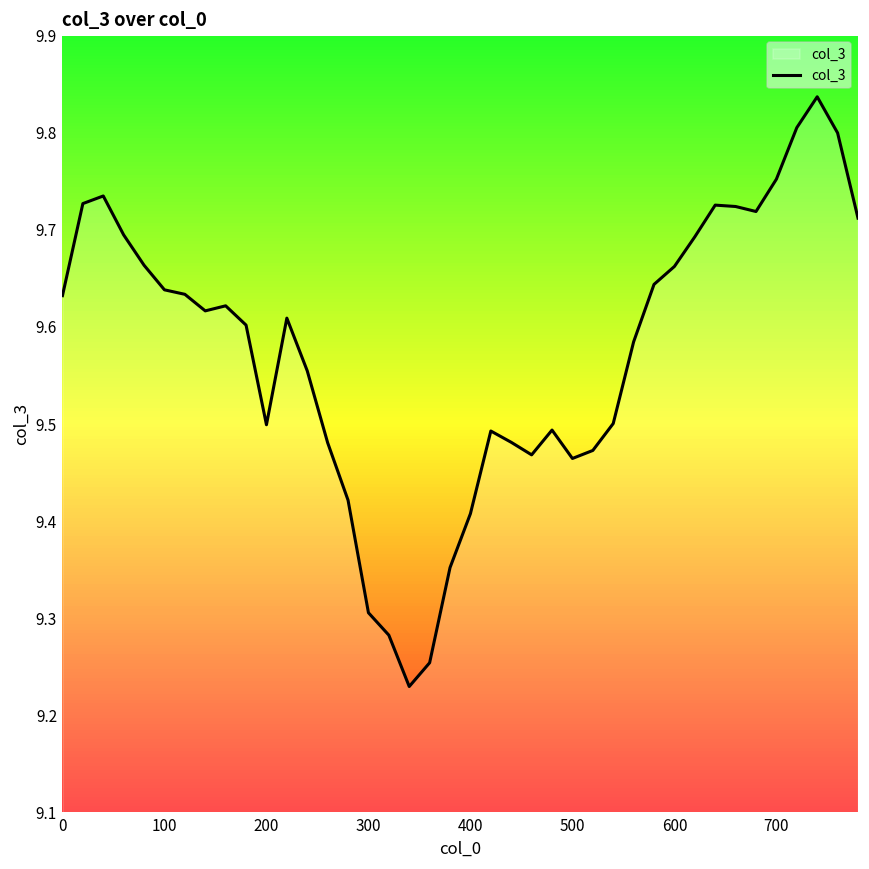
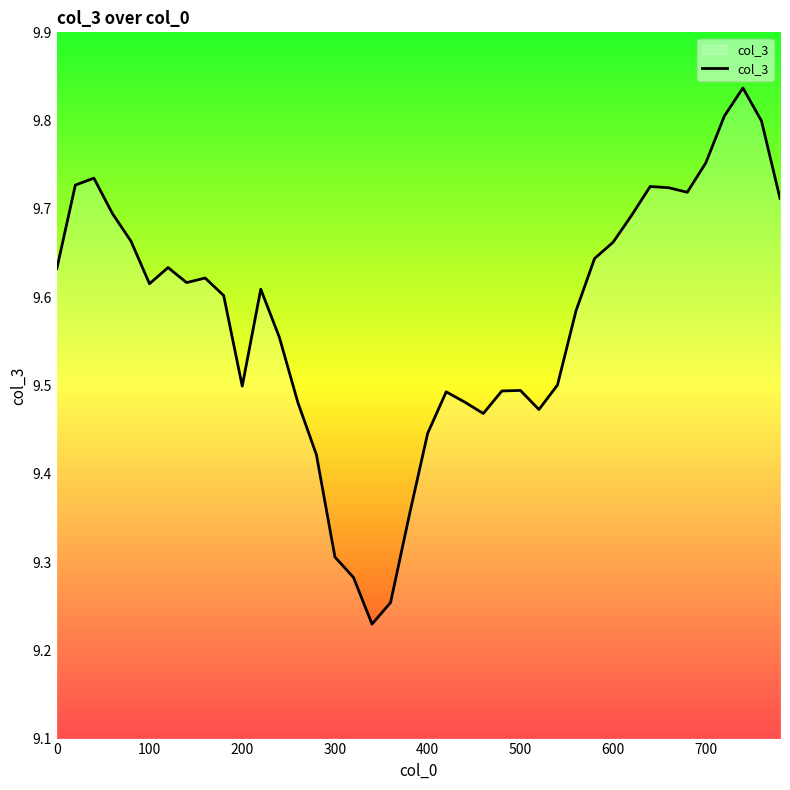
100: 9.64 -> 9.62
400: 9.41 -> 9.45
500: 9.46 -> 9.49
